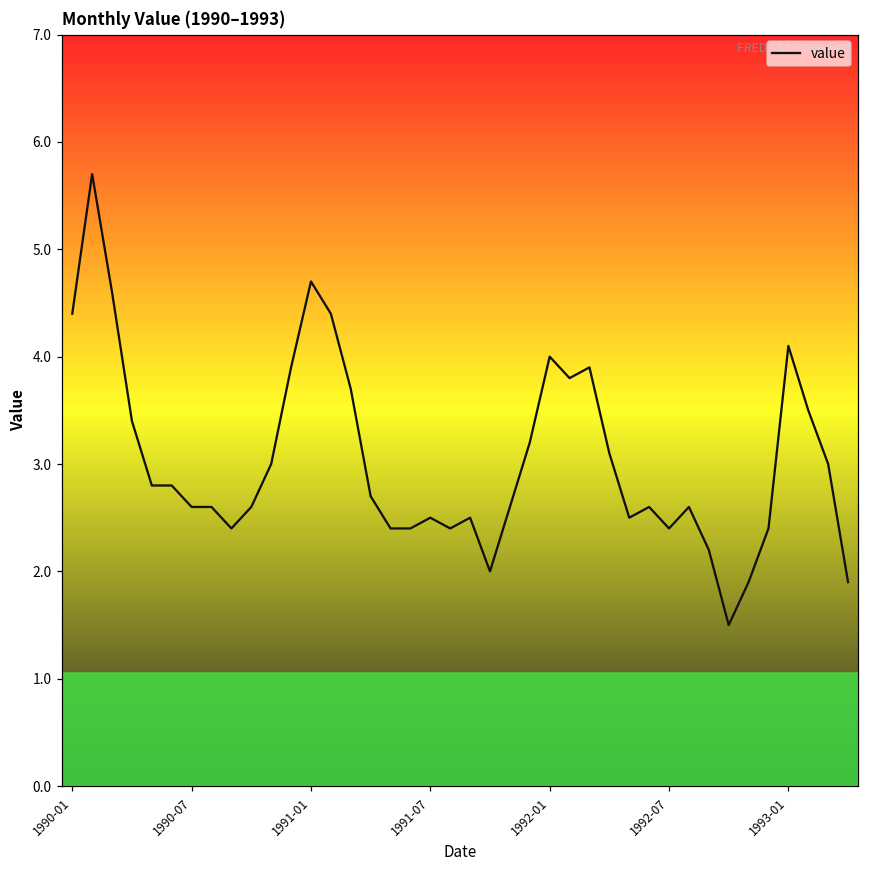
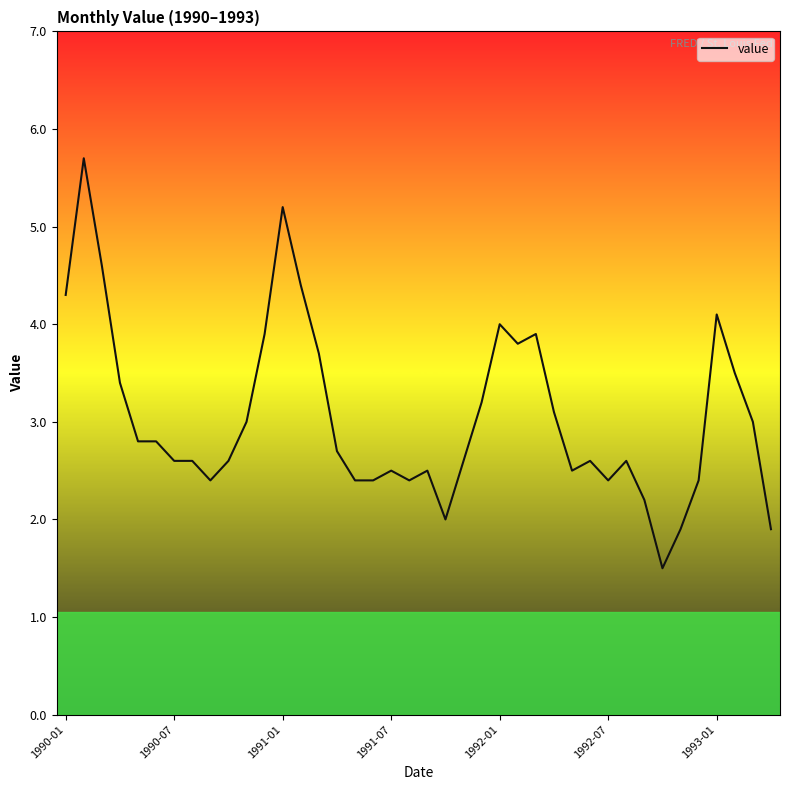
1990-01: 4.4 -> 4.3
1991-01: 4.7 -> 5.2
